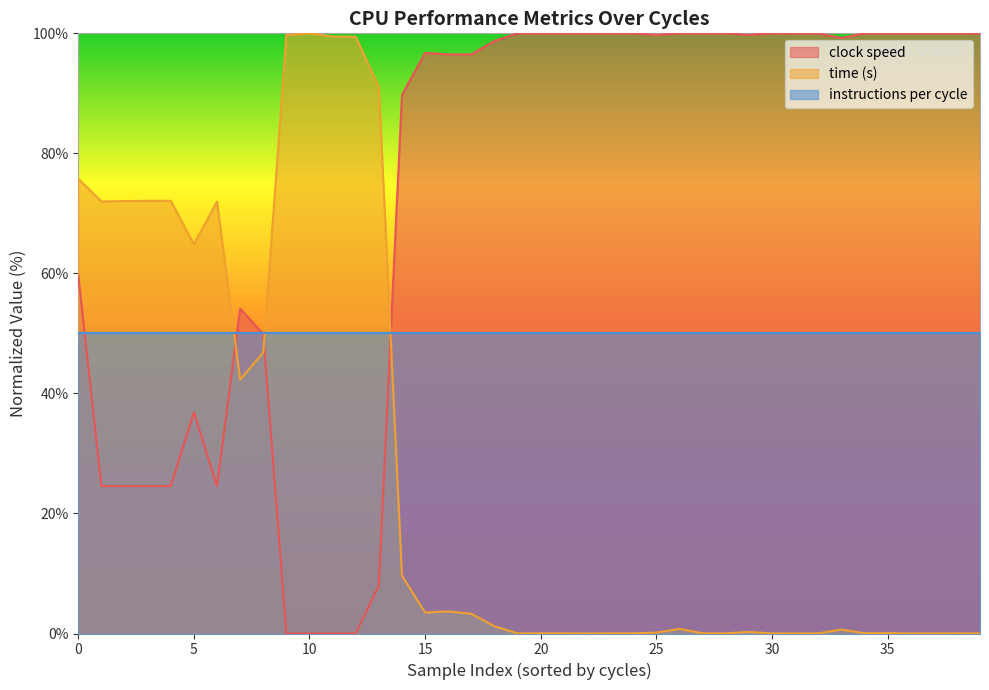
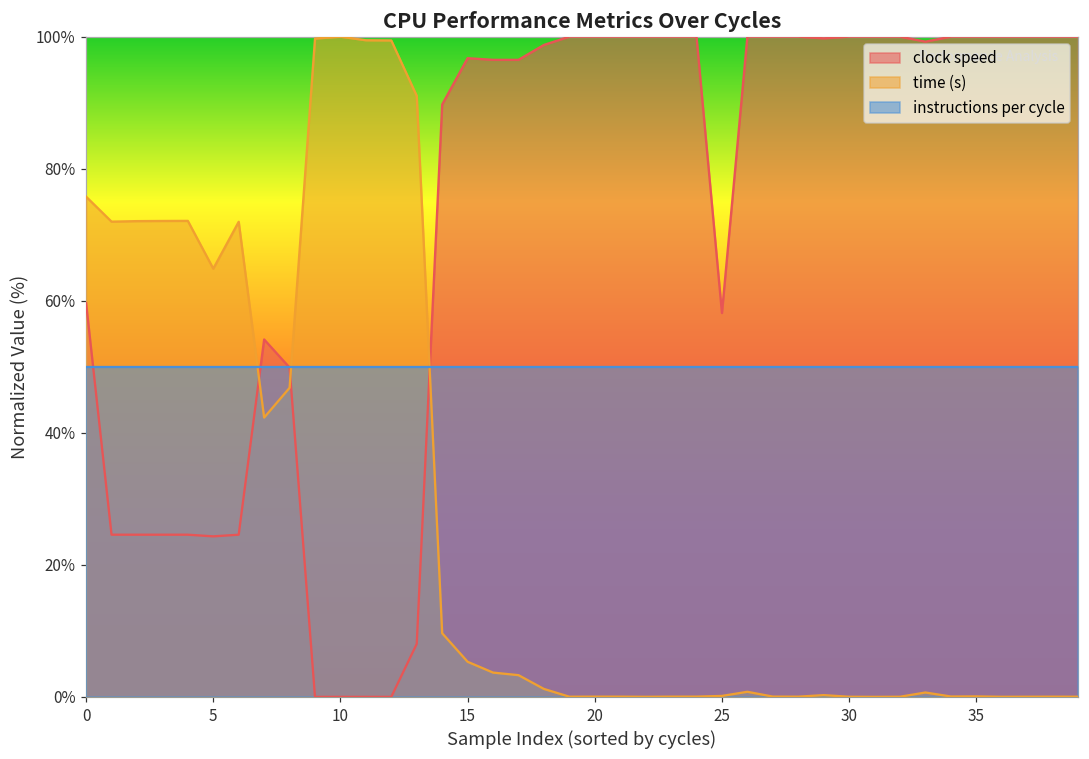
clock speed, 5: 37% -> 24%
time (s), 15: 3% -> 5%
clock speed, 25: 100% -> 58%
